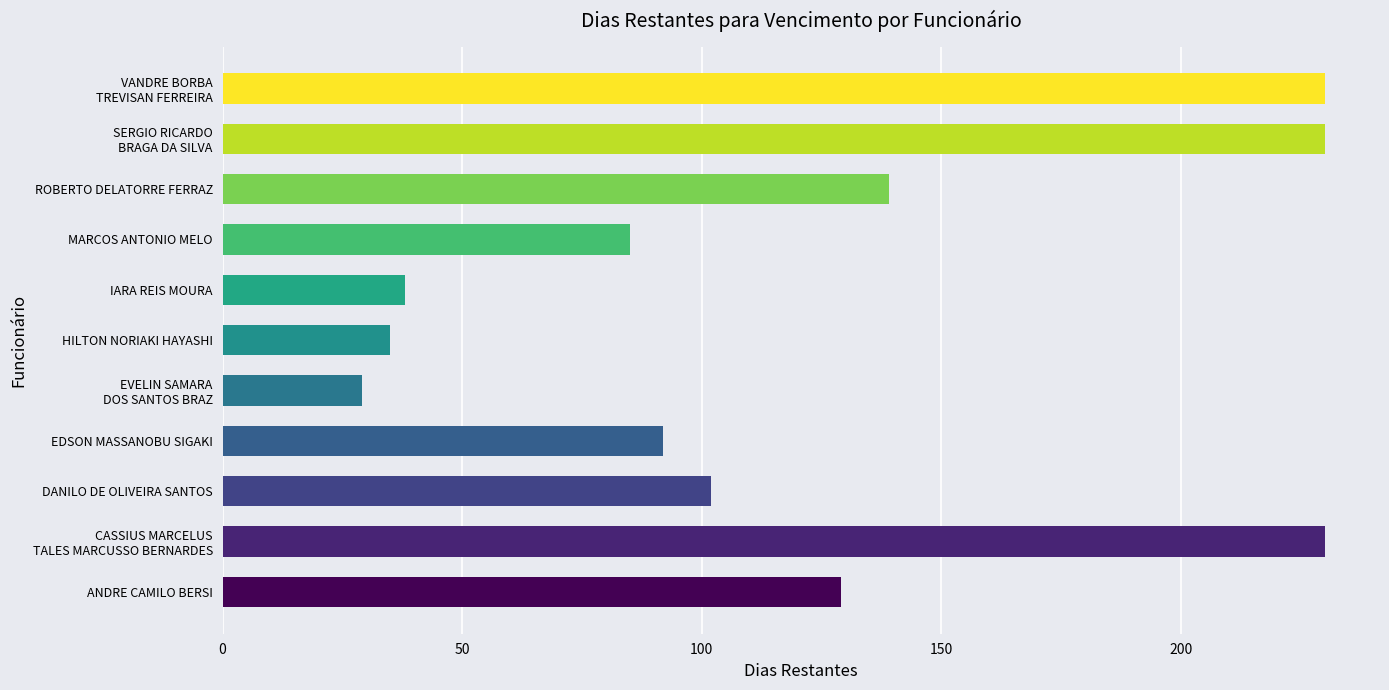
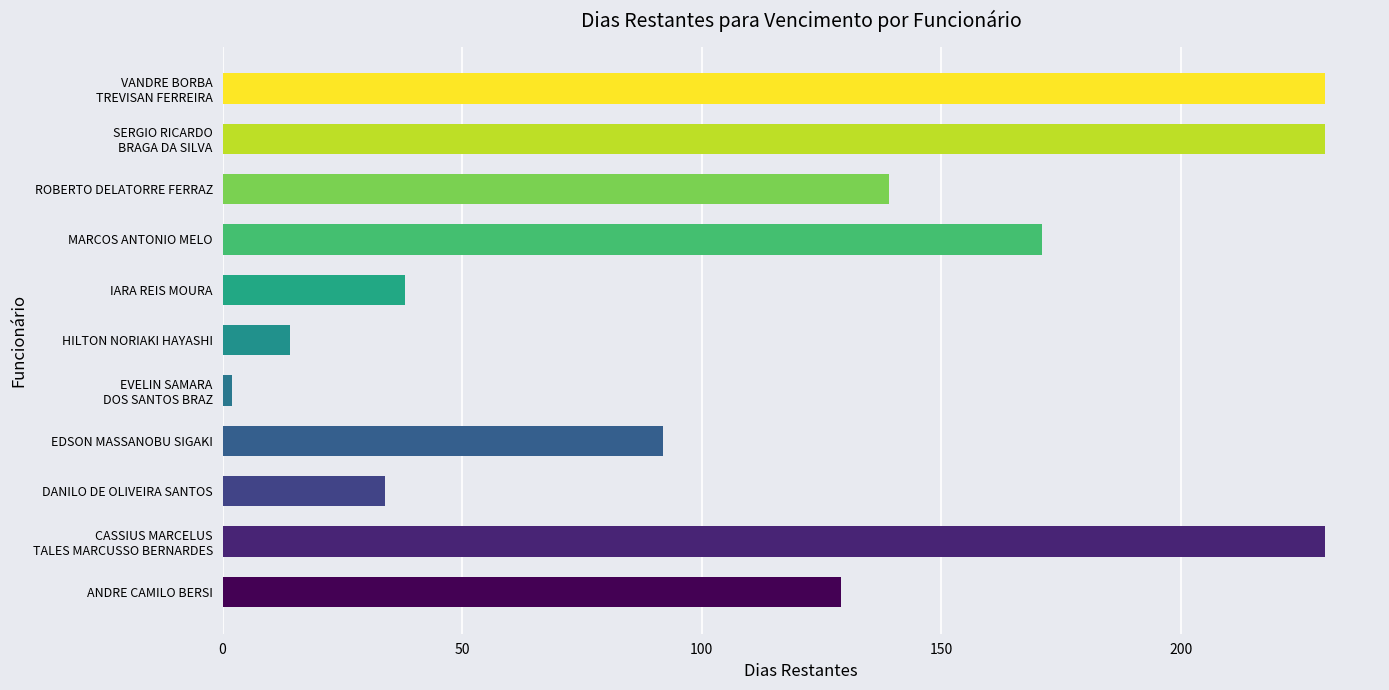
MARCOS ANTONIO MELO: 85 -> 171
HILTON NORIAKI HAYASHI: 35 -> 14
EVELIN SAMARA DOS SANTOS BRAZ: 29 -> 2
DANILO DE OLIVEIRA SANTOS: 102 -> 34
